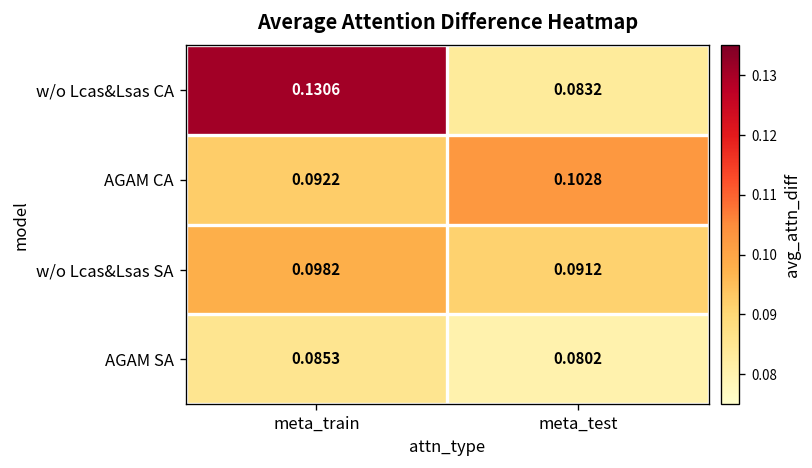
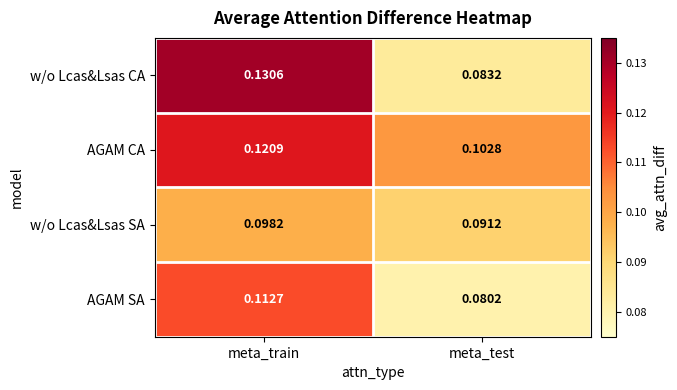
AGAM CA, meta_train: 0.0922 -> 0.1209
AGAM SA, meta_train: 0.0853 -> 0.1127
